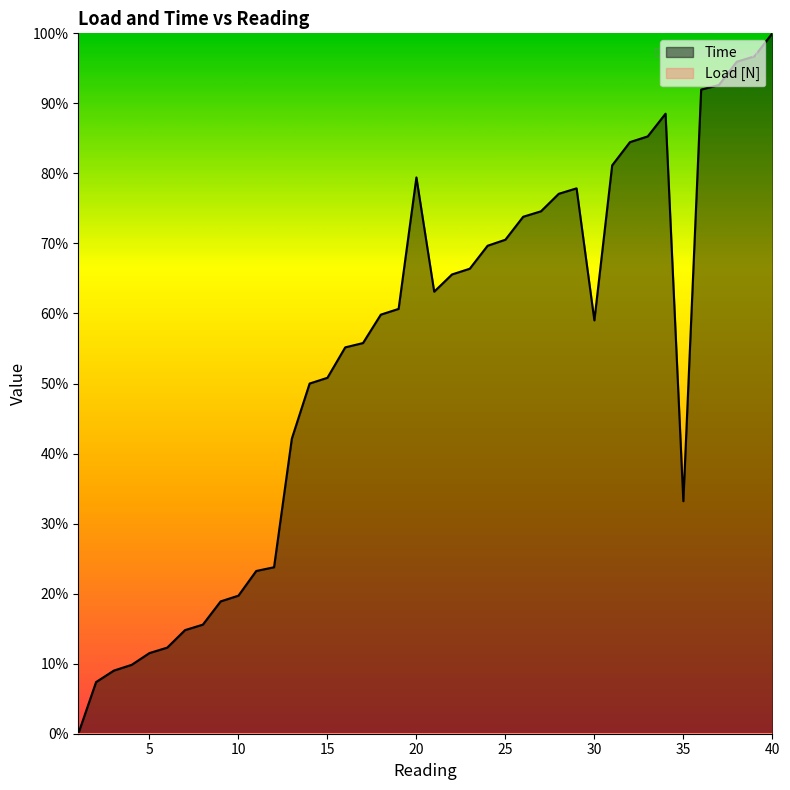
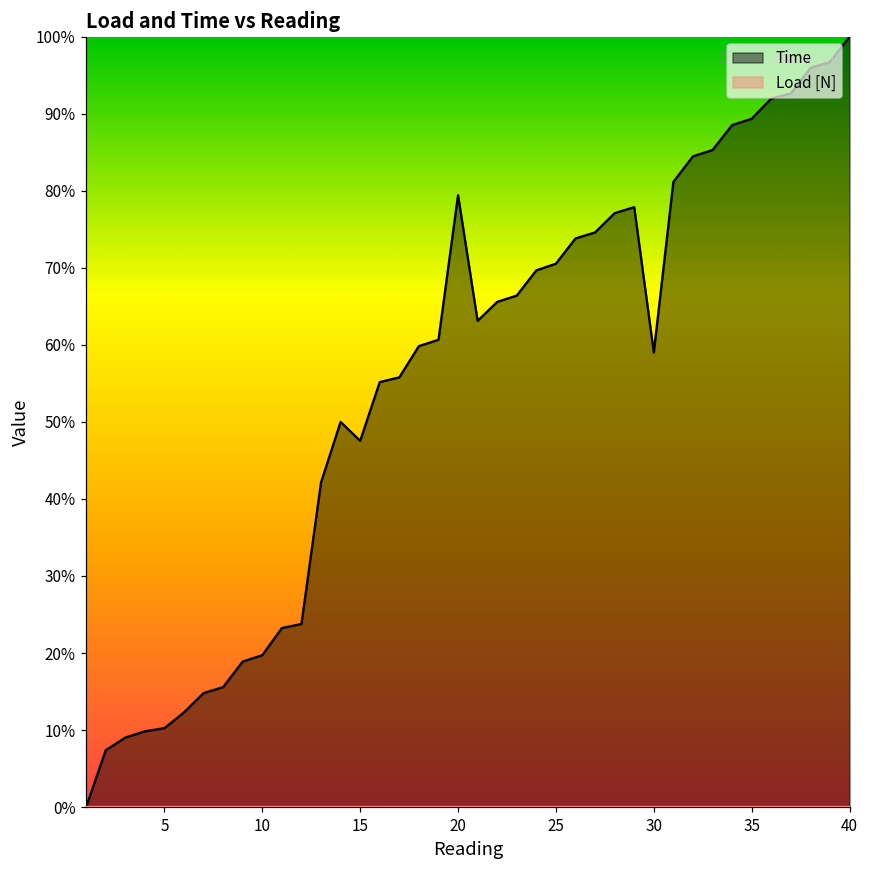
Time, 5: 12% -> 10%
Time, 15: 51% -> 48%
Time, 35: 33% -> 89%
